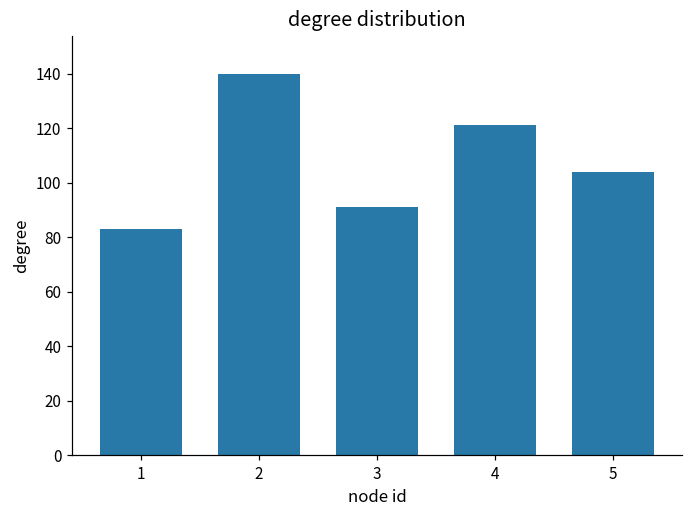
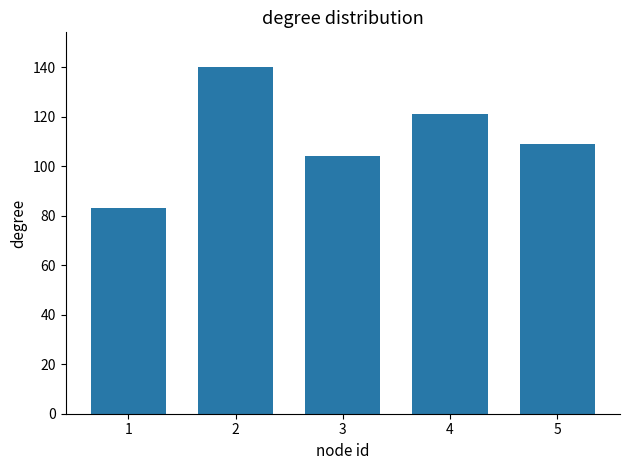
3: 91 -> 104
5: 104 -> 109
